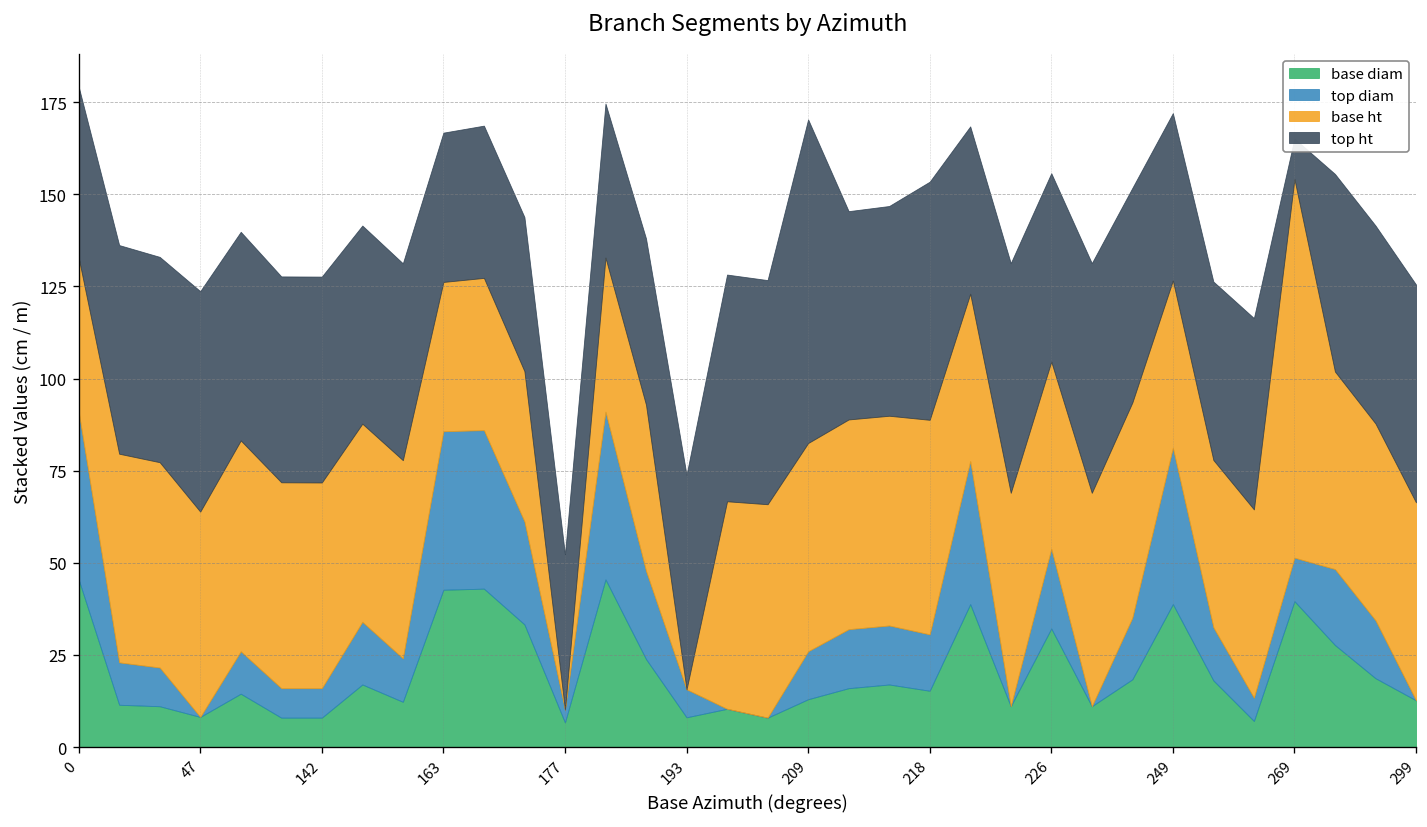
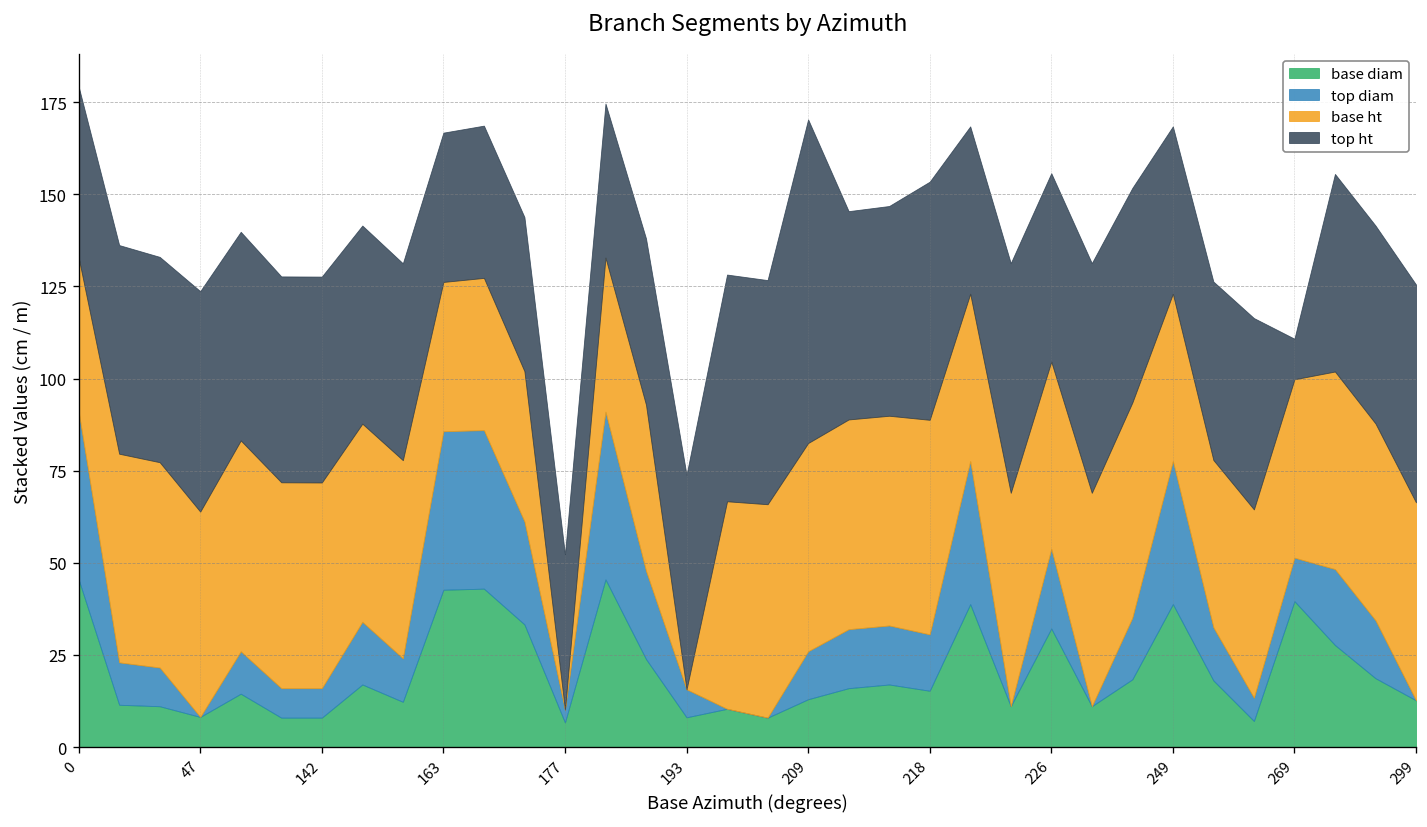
top diam, 249: 42 -> 39
base ht, 269: 103 -> 48
